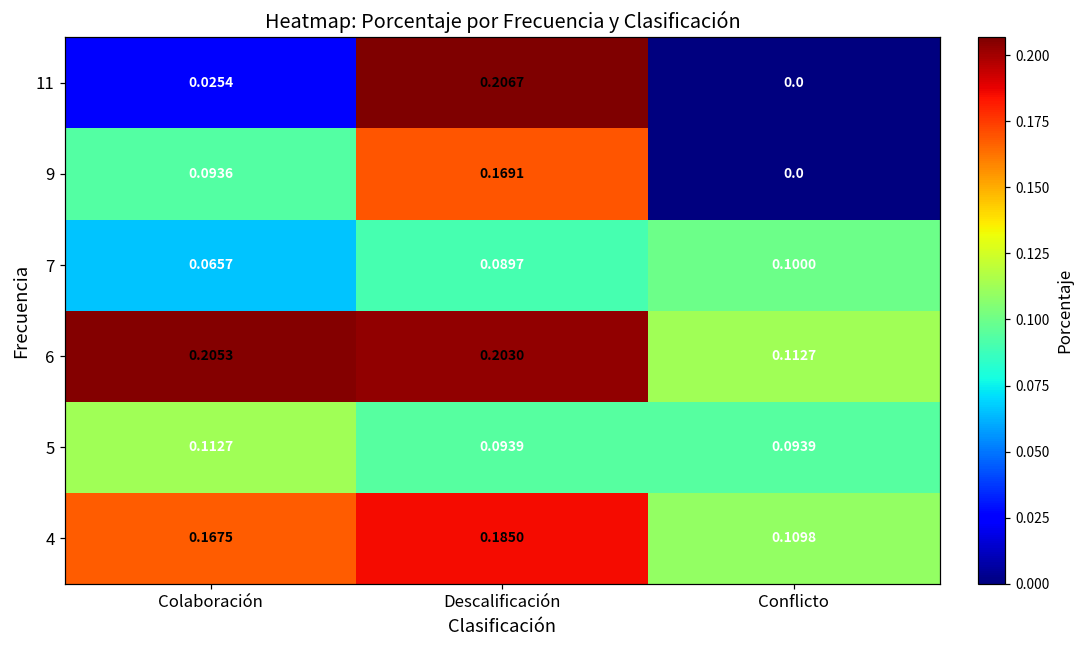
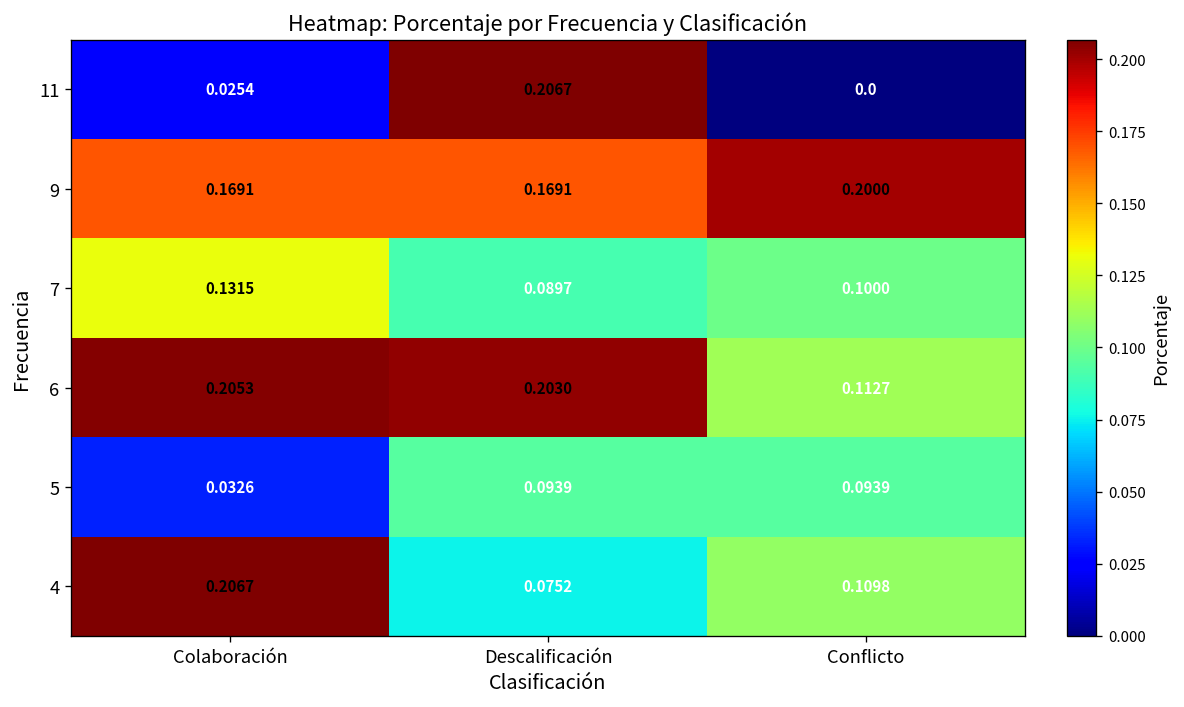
9, Colaboración: 0.0936 -> 0.1691
9, Conflicto: 0.0 -> 0.2000
7, Colaboración: 0.0657 -> 0.1315
5, Colaboración: 0.1127 -> 0.0326
4, Colaboración: 0.1675 -> 0.2067
4, Descalificación: 0.1850 -> 0.0752
